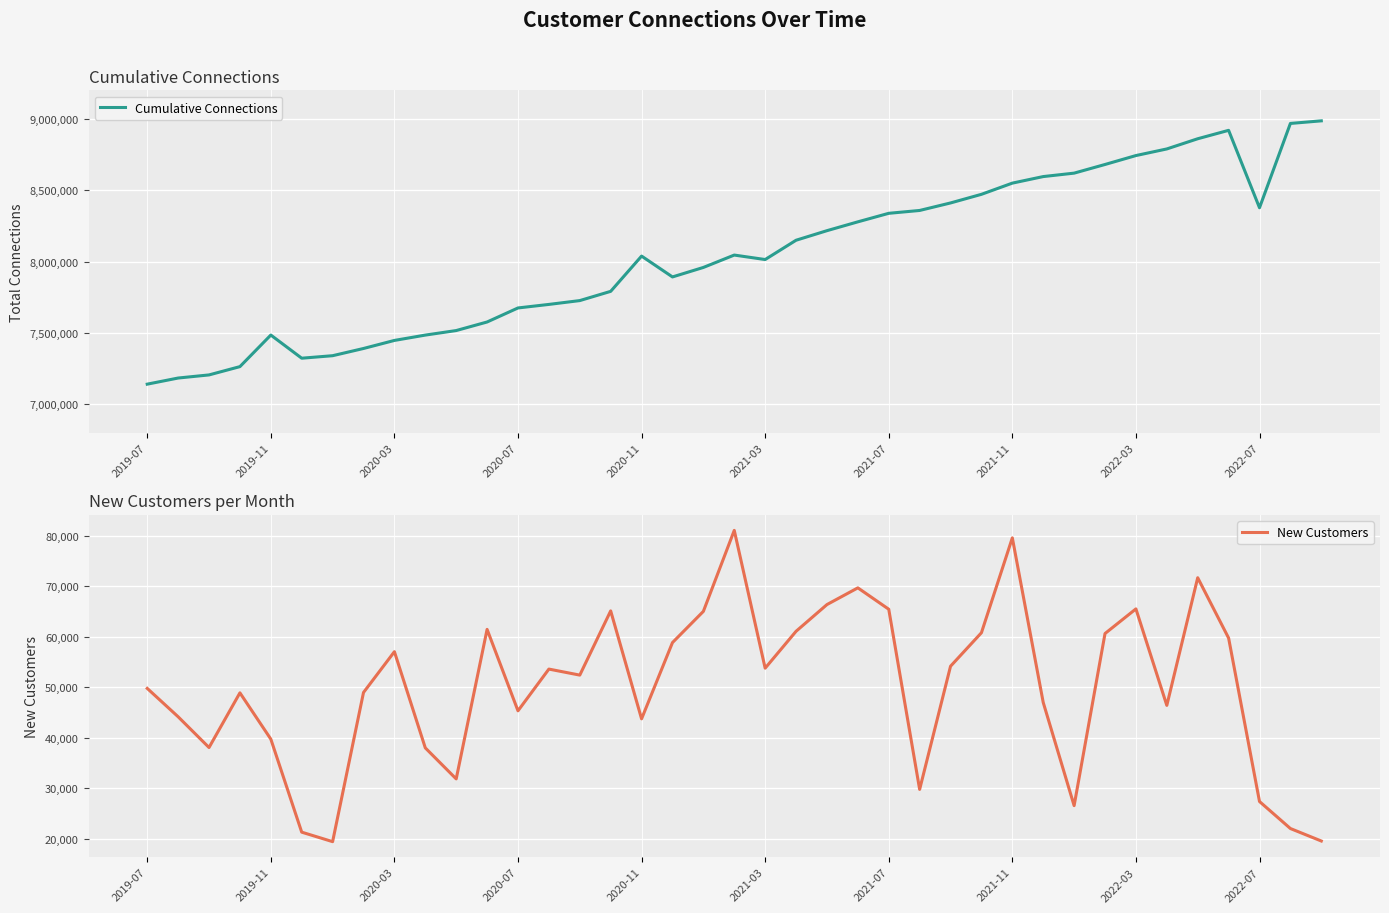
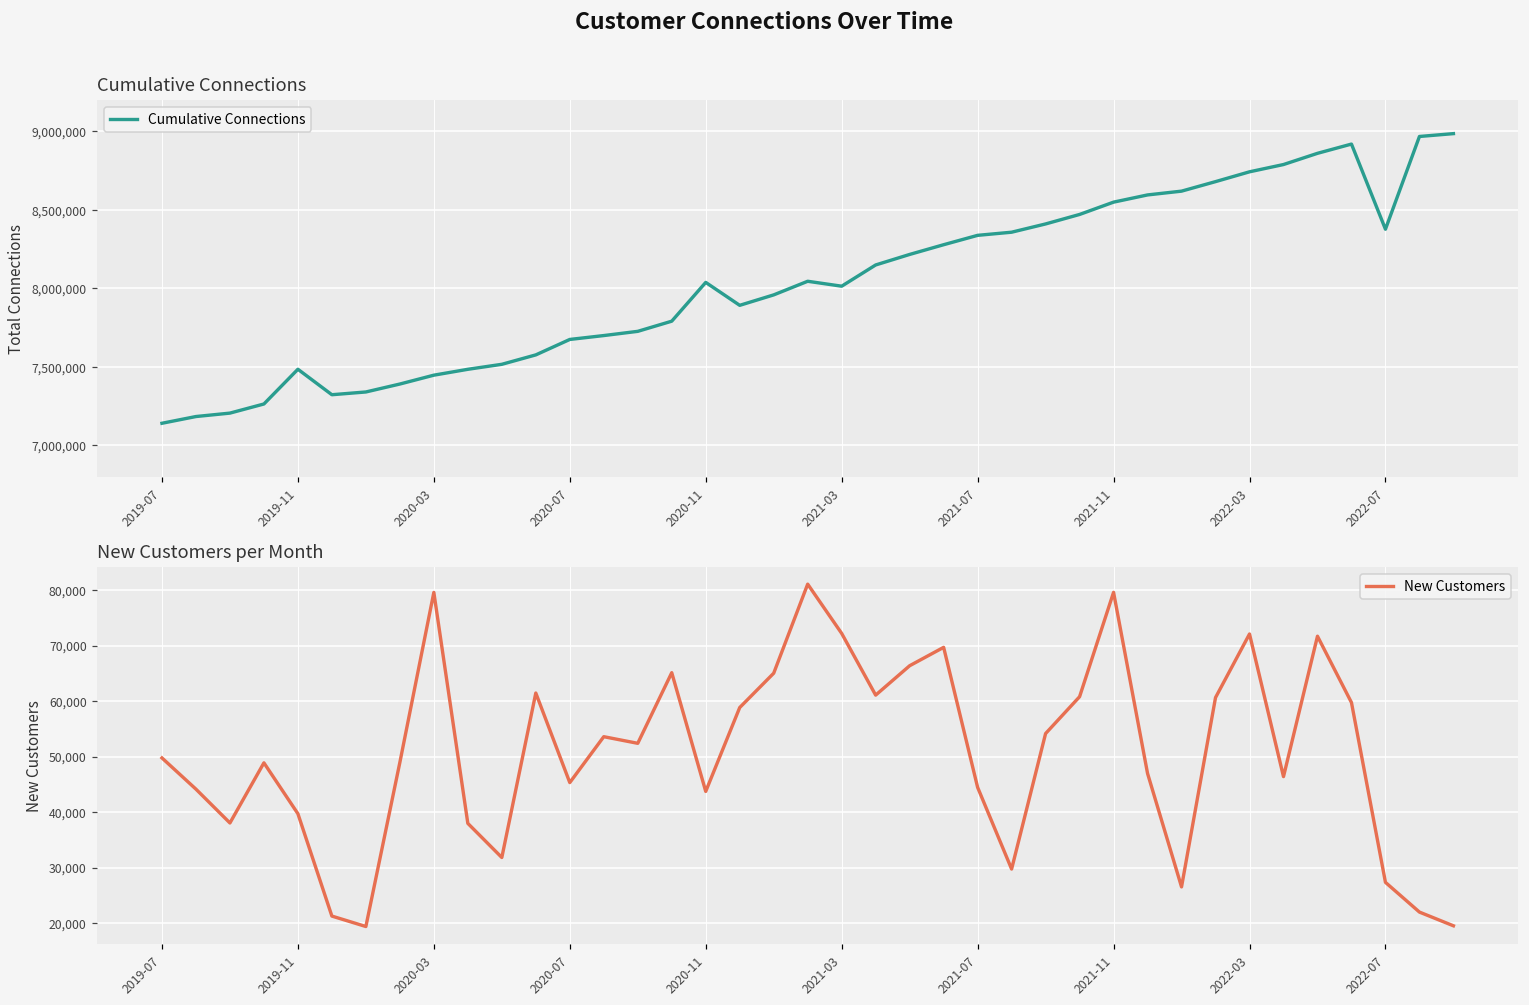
New Customers per Month, 2020-03: 57,000 -> 80,000
New Customers per Month, 2021-03: 54,000 -> 72,000
New Customers per Month, 2021-07: 65,000 -> 44,000
New Customers per Month, 2022-03: 66,000 -> 72,000
